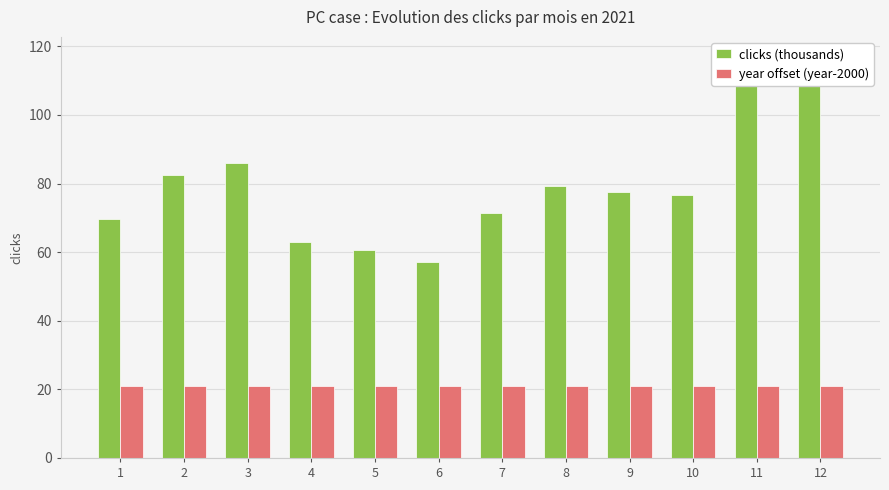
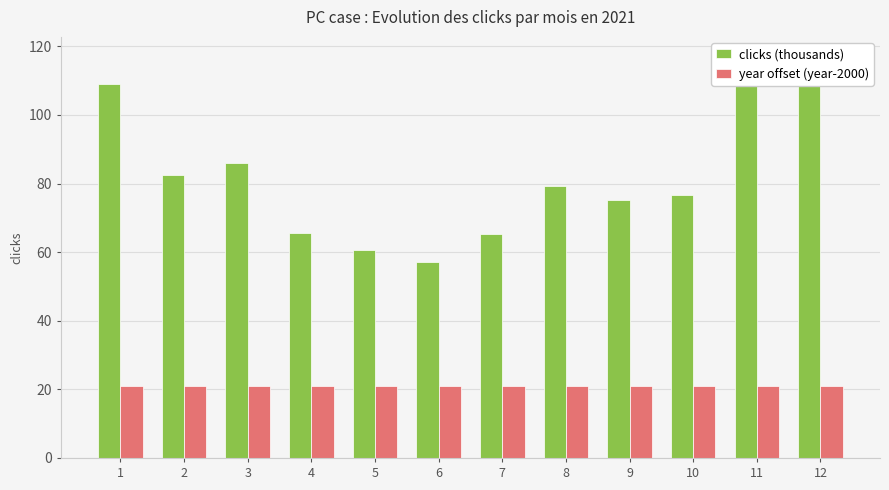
clicks (thousands), 1: 70 -> 109
clicks (thousands), 4: 63 -> 66
clicks (thousands), 7: 71 -> 65
clicks (thousands), 9: 78 -> 75
